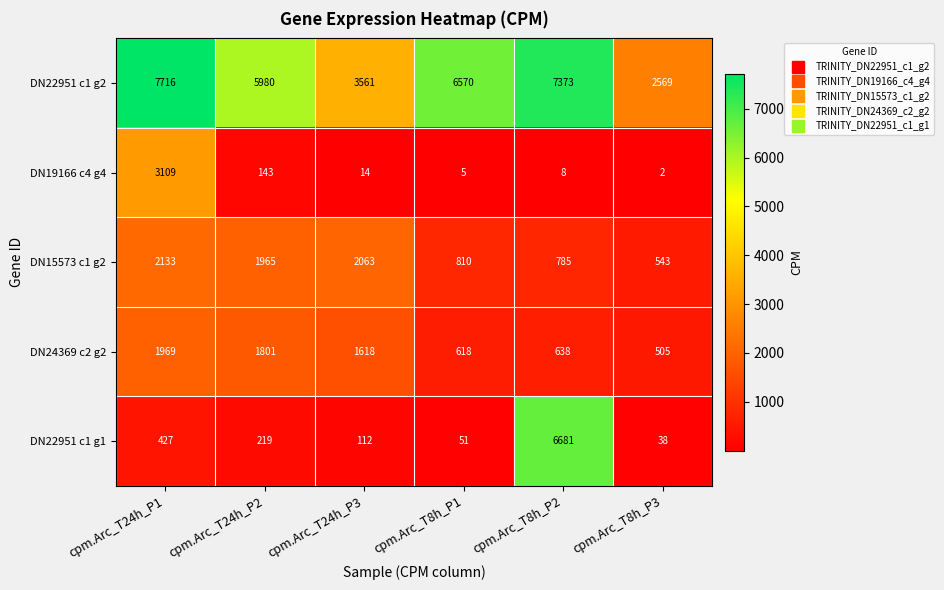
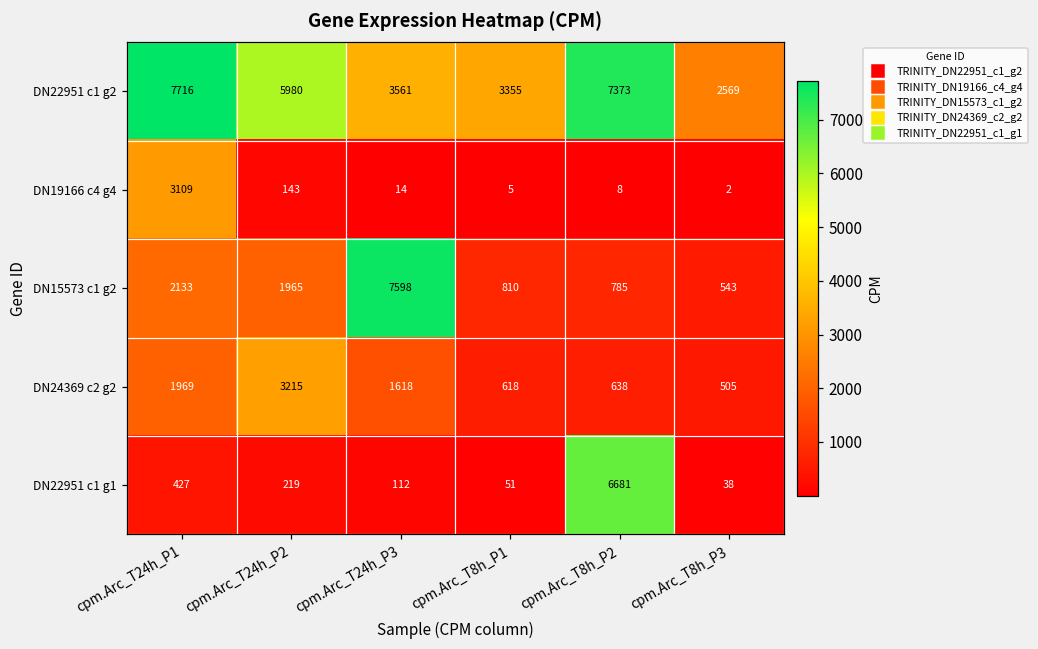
DN22951 c1 g2, cpm.Arc_T8h_P1: 6570 -> 3355
DN15573 c1 g2, cpm.Arc_T24h_P3: 2063 -> 7598
DN24369 c2 g2, cpm.Arc_T24h_P2: 1801 -> 3215
